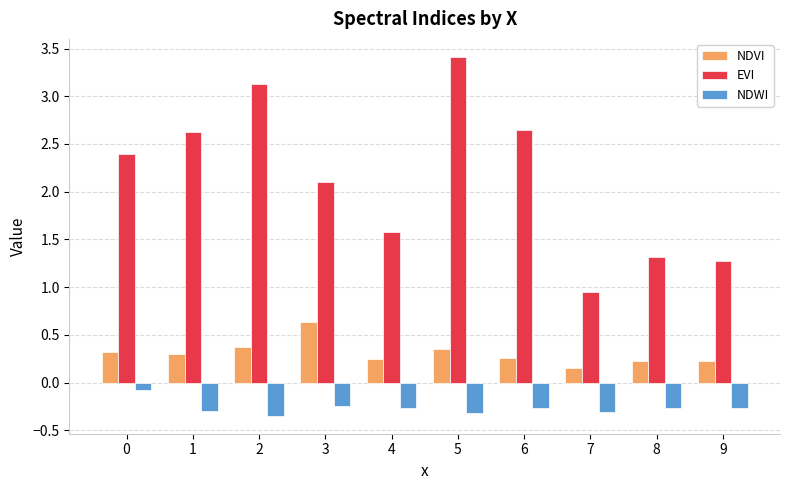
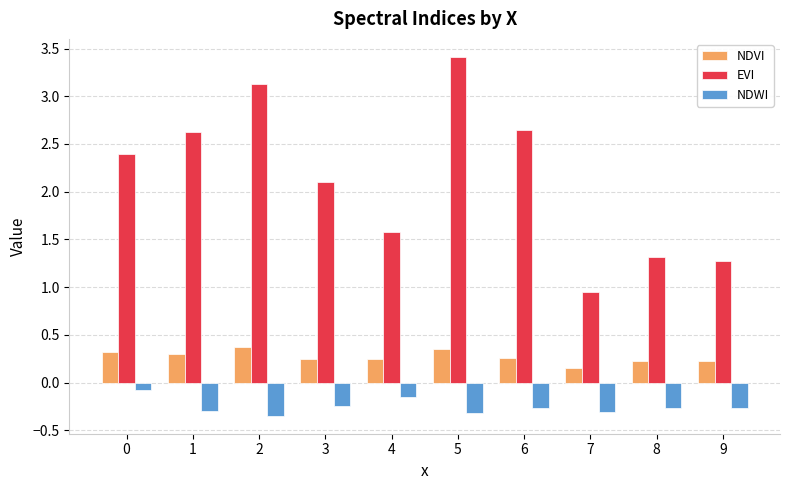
NDVI, 3: 0.6 -> 0.2
NDWI, 4: -0.3 -> -0.2
